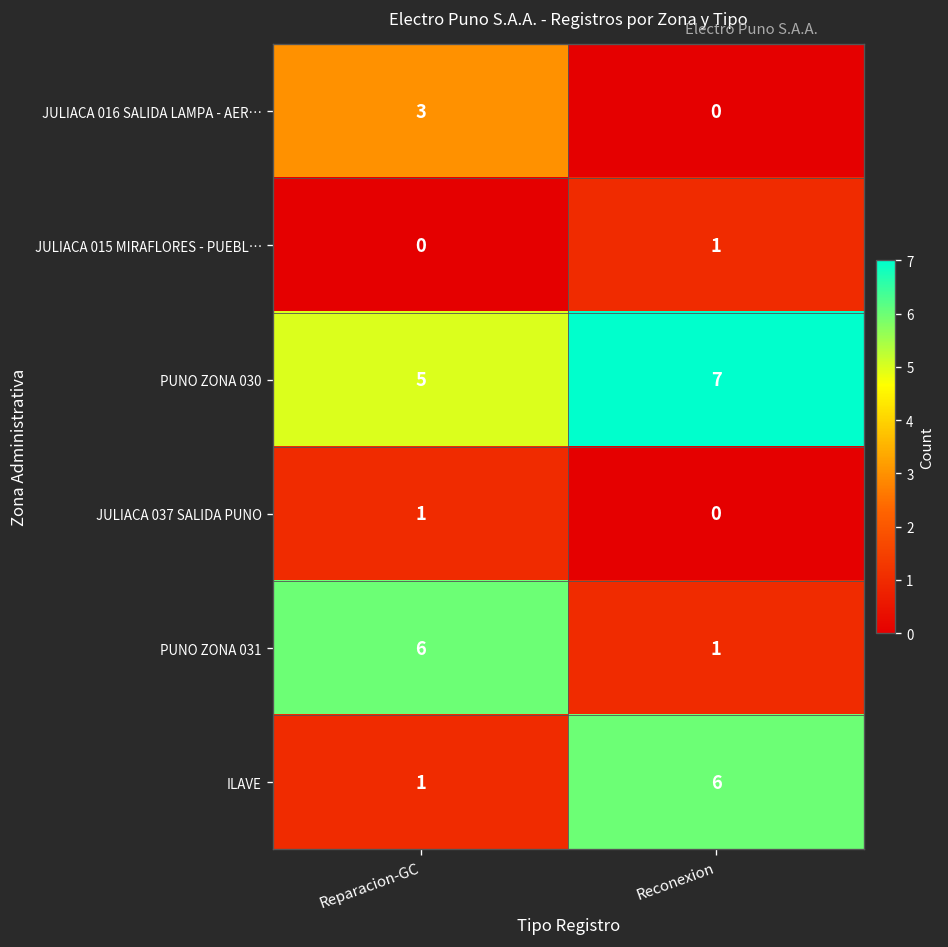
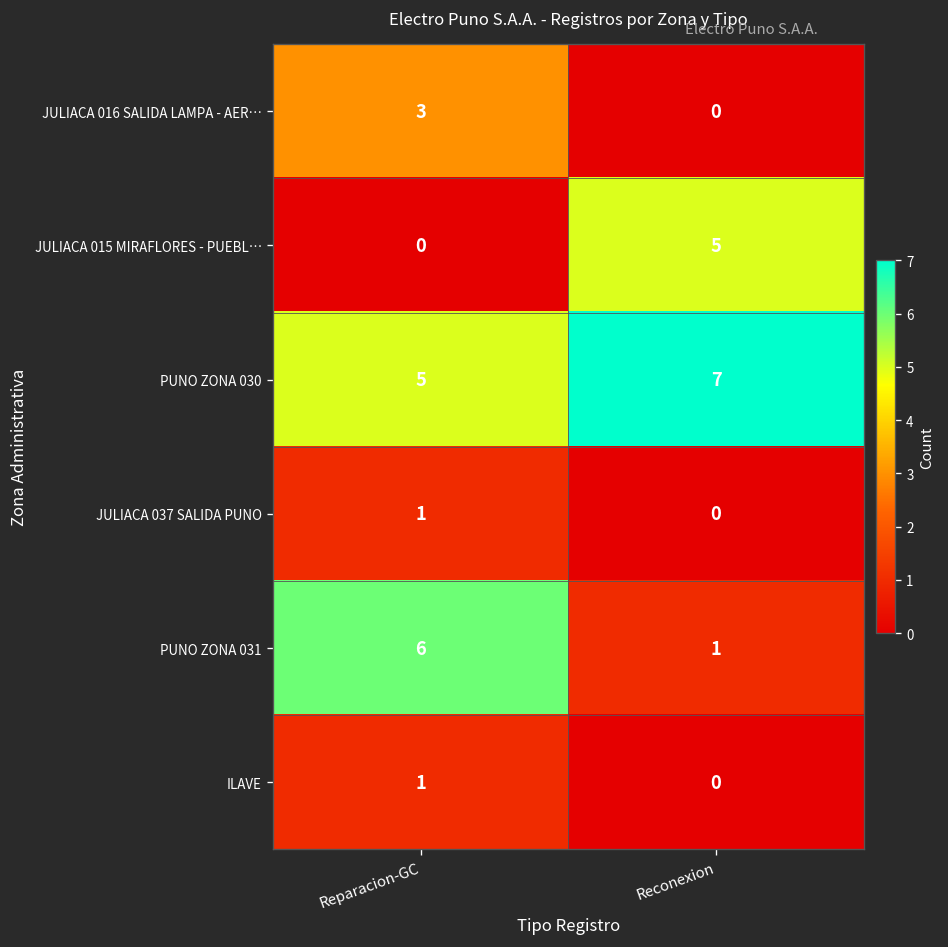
JULIACA 015 MIRAFLORES - PUEBL…, Reconexion: 1 -> 5
ILAVE, Reconexion: 6 -> 0
